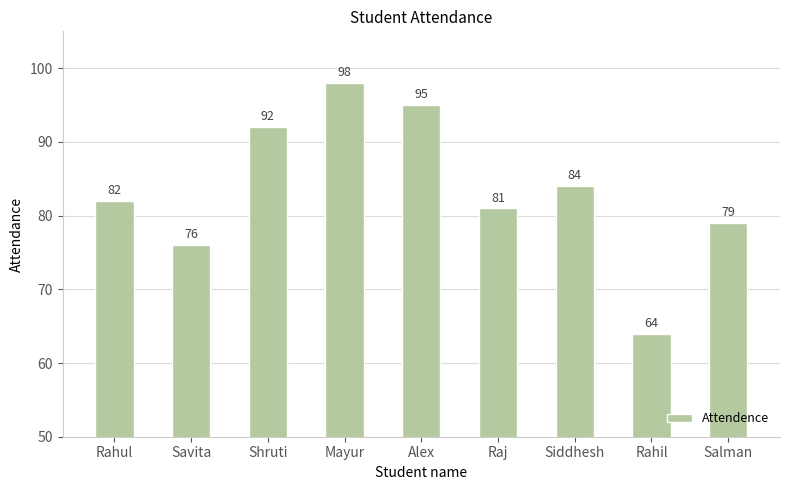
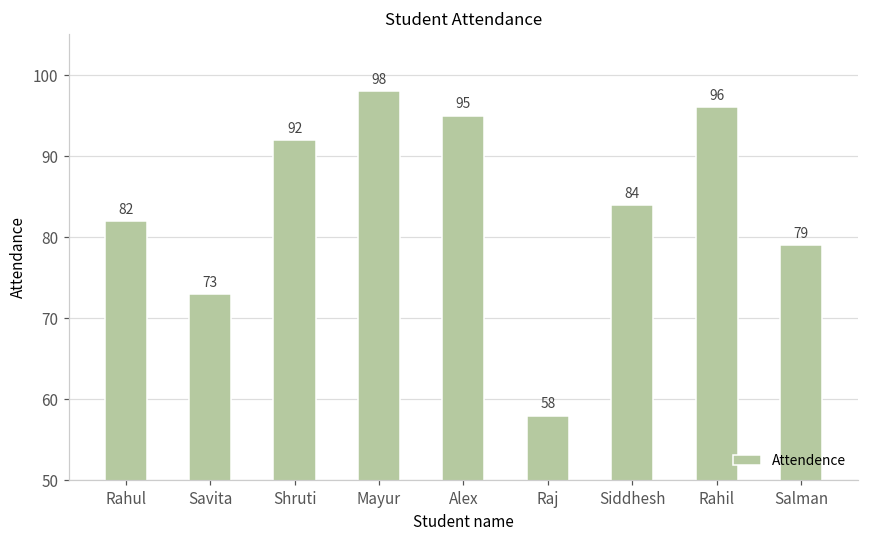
Savita: 76 -> 73
Raj: 81 -> 58
Rahil: 64 -> 96
